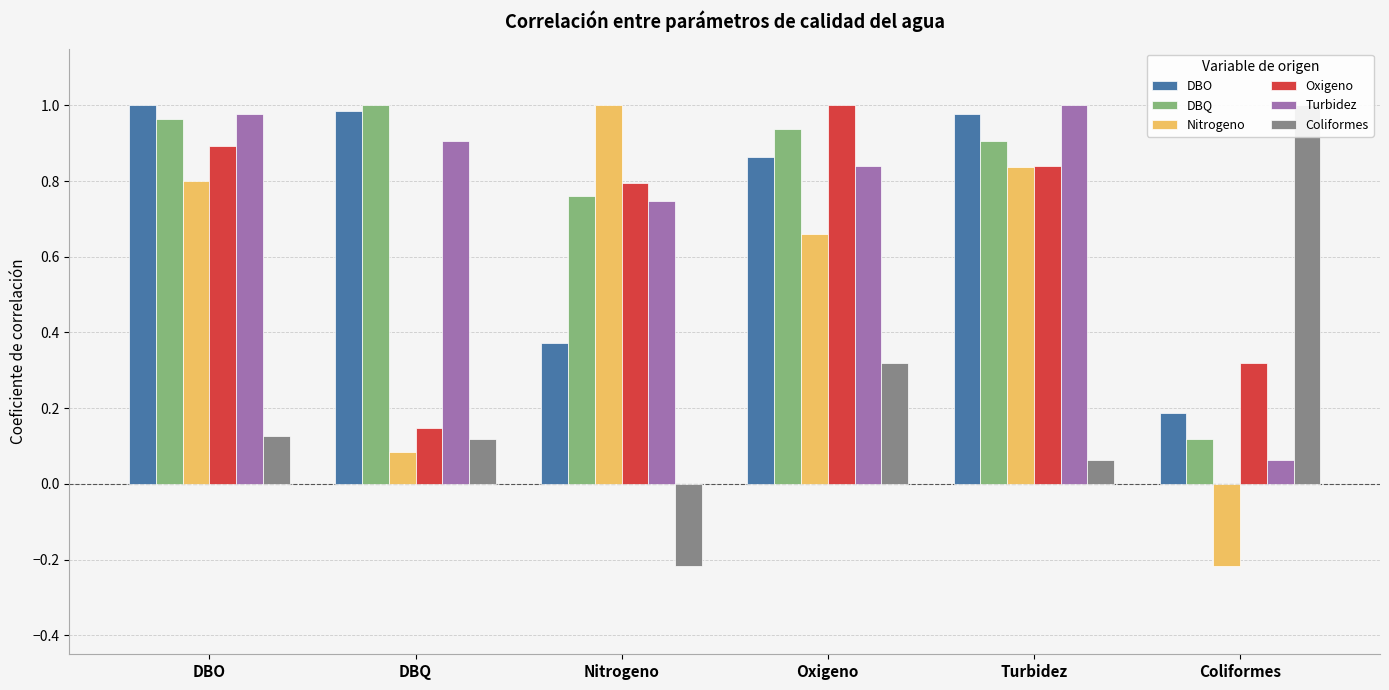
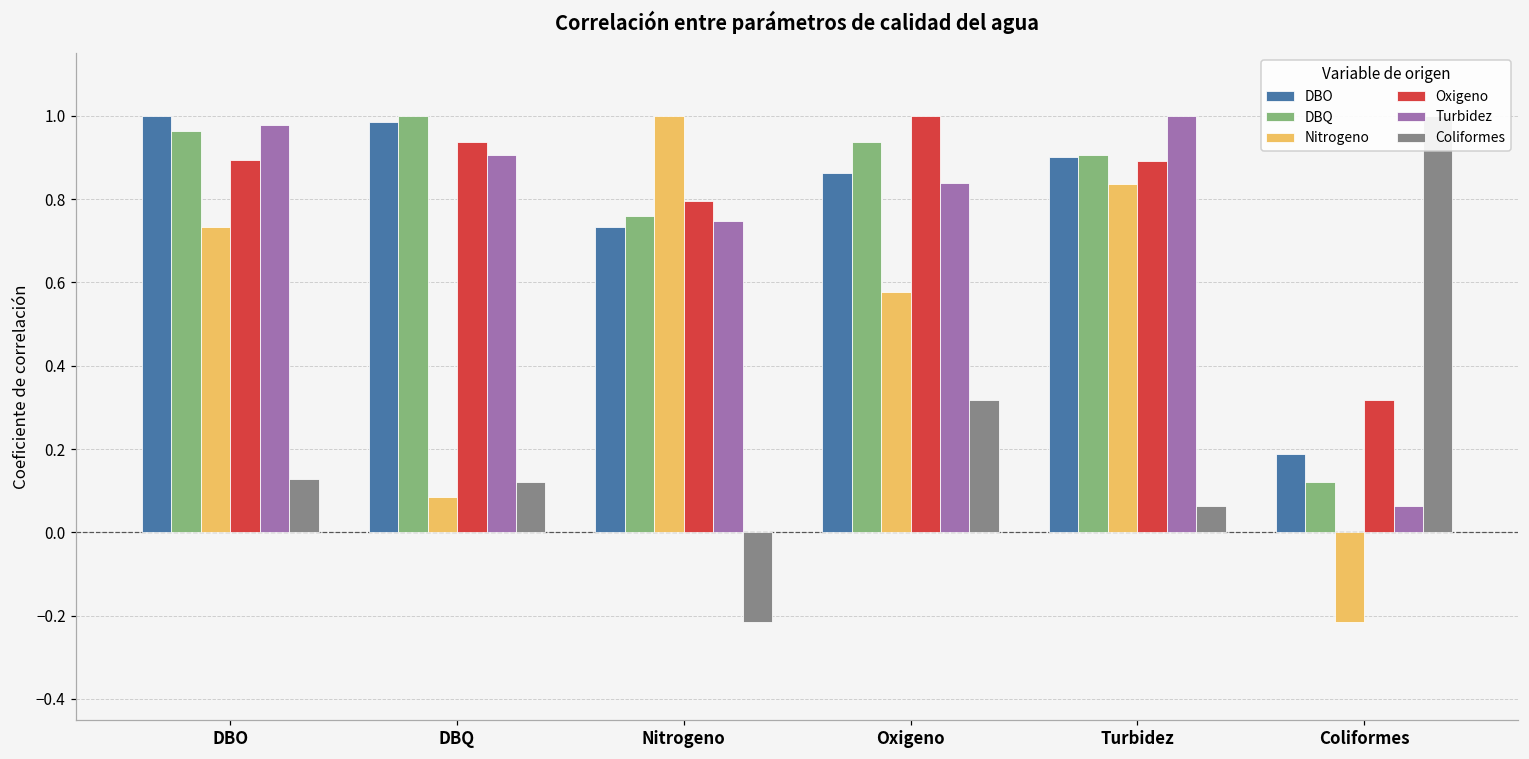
Nitrogeno, DBO: 0.80 -> 0.73
Oxigeno, DBQ: 0.15 -> 0.94
DBO, Nitrogeno: 0.37 -> 0.73
Nitrogeno, Oxigeno: 0.66 -> 0.58
DBO, Turbidez: 0.98 -> 0.90
Oxigeno, Turbidez: 0.84 -> 0.89
